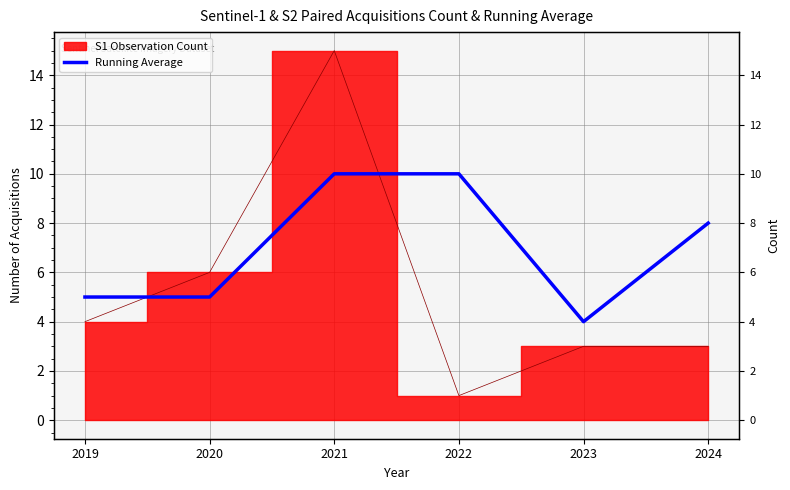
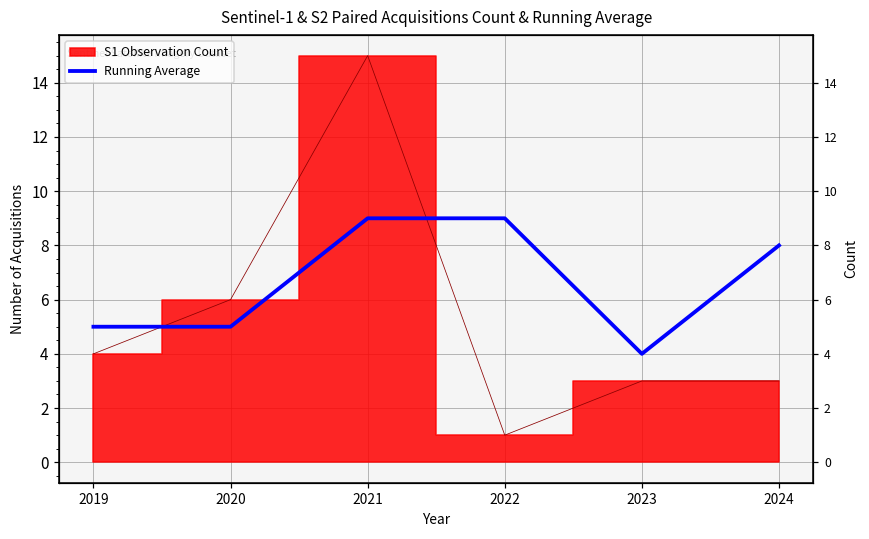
Running Average, 2021: 10 -> 9
Running Average, 2022: 10 -> 9
